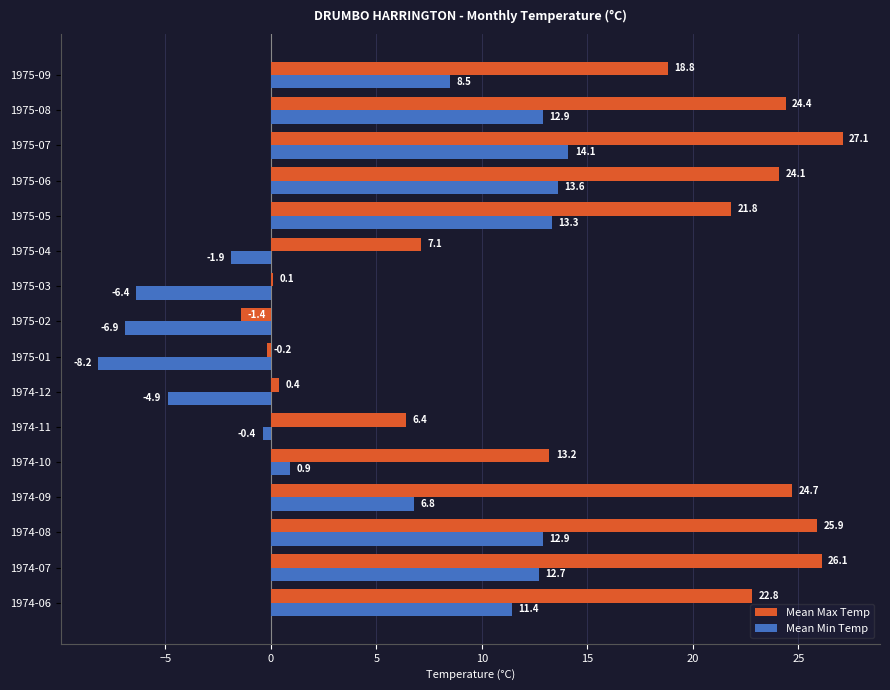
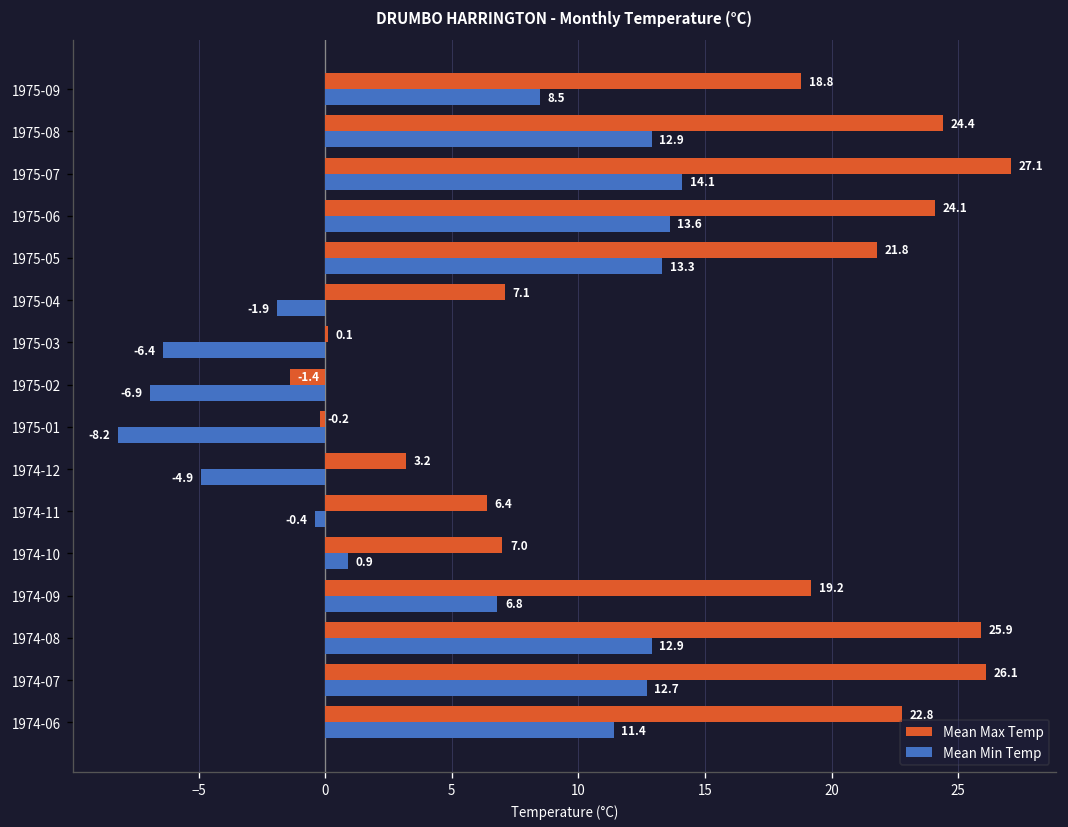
Mean Max Temp, 1974-12: 0.4 -> 3.2
Mean Max Temp, 1974-10: 13.2 -> 7.0
Mean Max Temp, 1974-09: 24.7 -> 19.2
